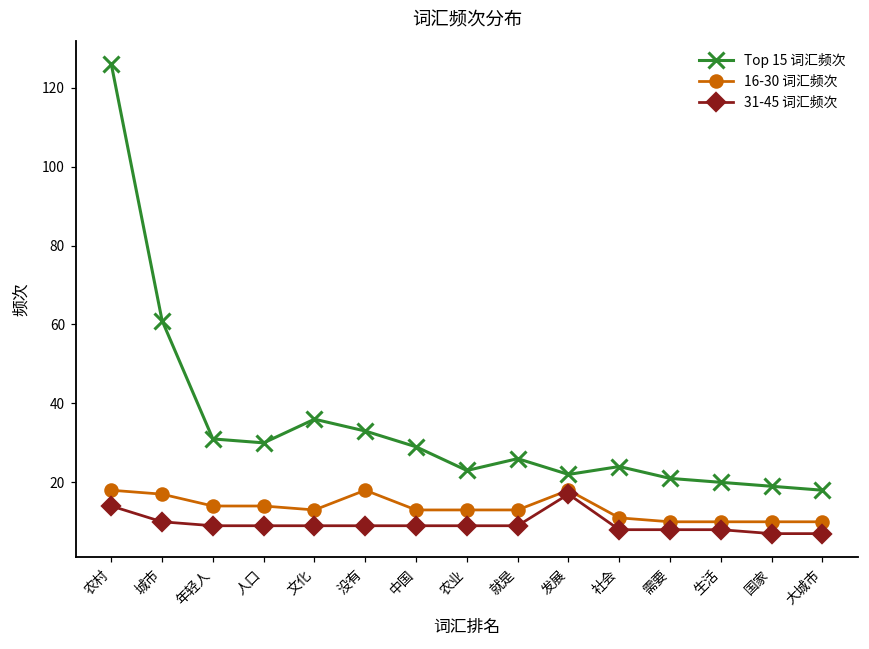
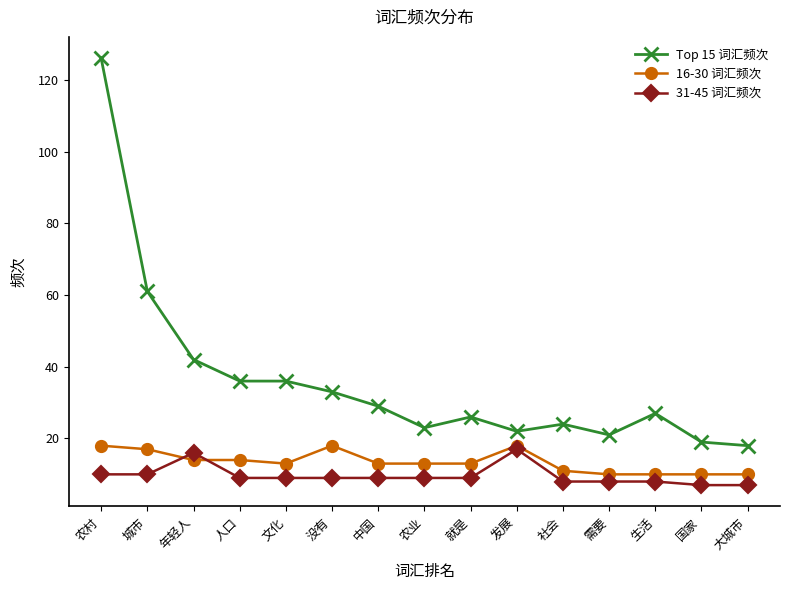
31-45 词汇频次, 农村: 14 -> 10
Top 15 词汇频次, 年轻人: 31 -> 42
31-45 词汇频次, 年轻人: 9 -> 16
Top 15 词汇频次, 人口: 30 -> 36
Top 15 词汇频次, 生活: 20 -> 27
